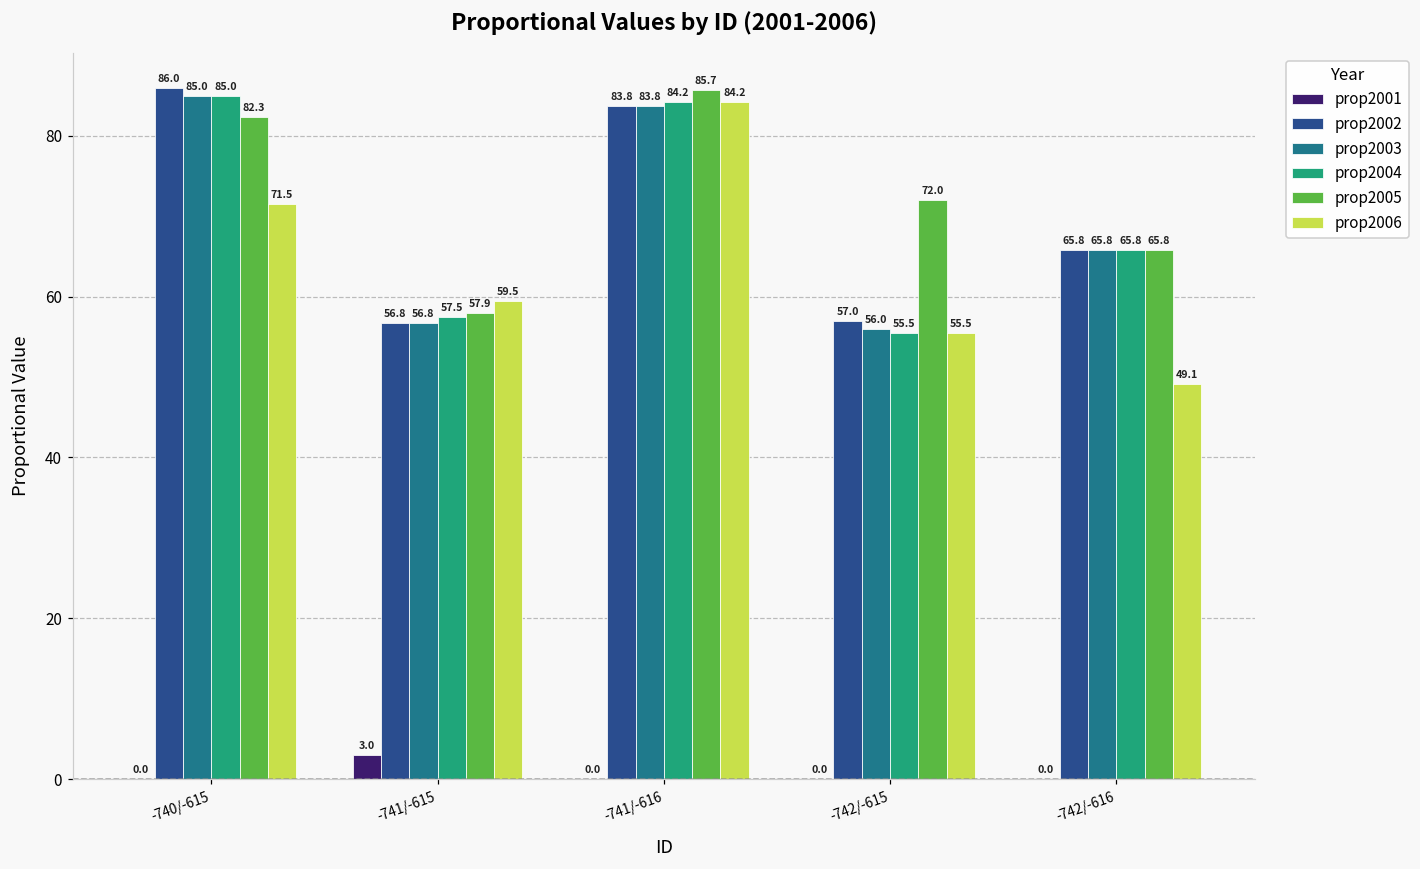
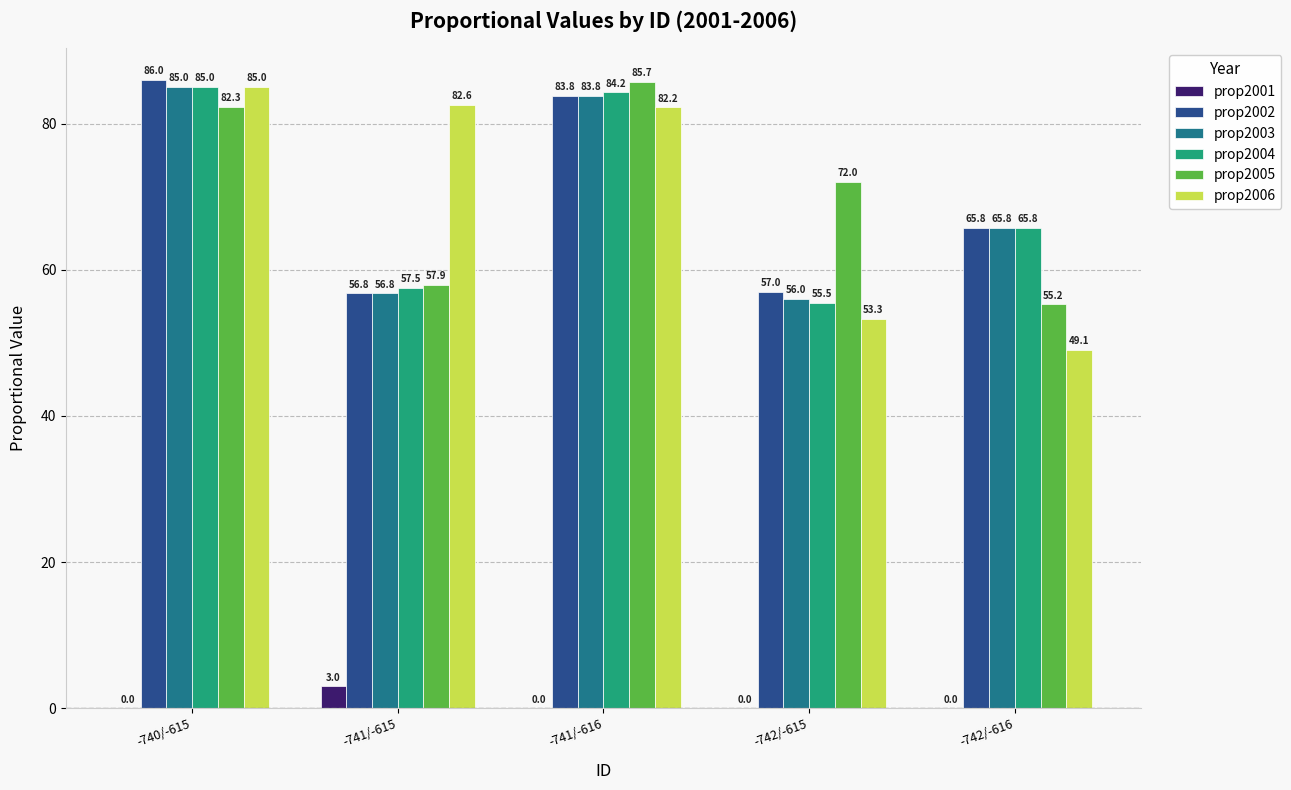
prop2006, -740/-615: 71.5 -> 85.0
prop2006, -741/-615: 59.5 -> 82.6
prop2006, -741/-616: 84.2 -> 82.2
prop2006, -742/-615: 55.5 -> 53.3
prop2005, -742/-616: 65.8 -> 55.2
